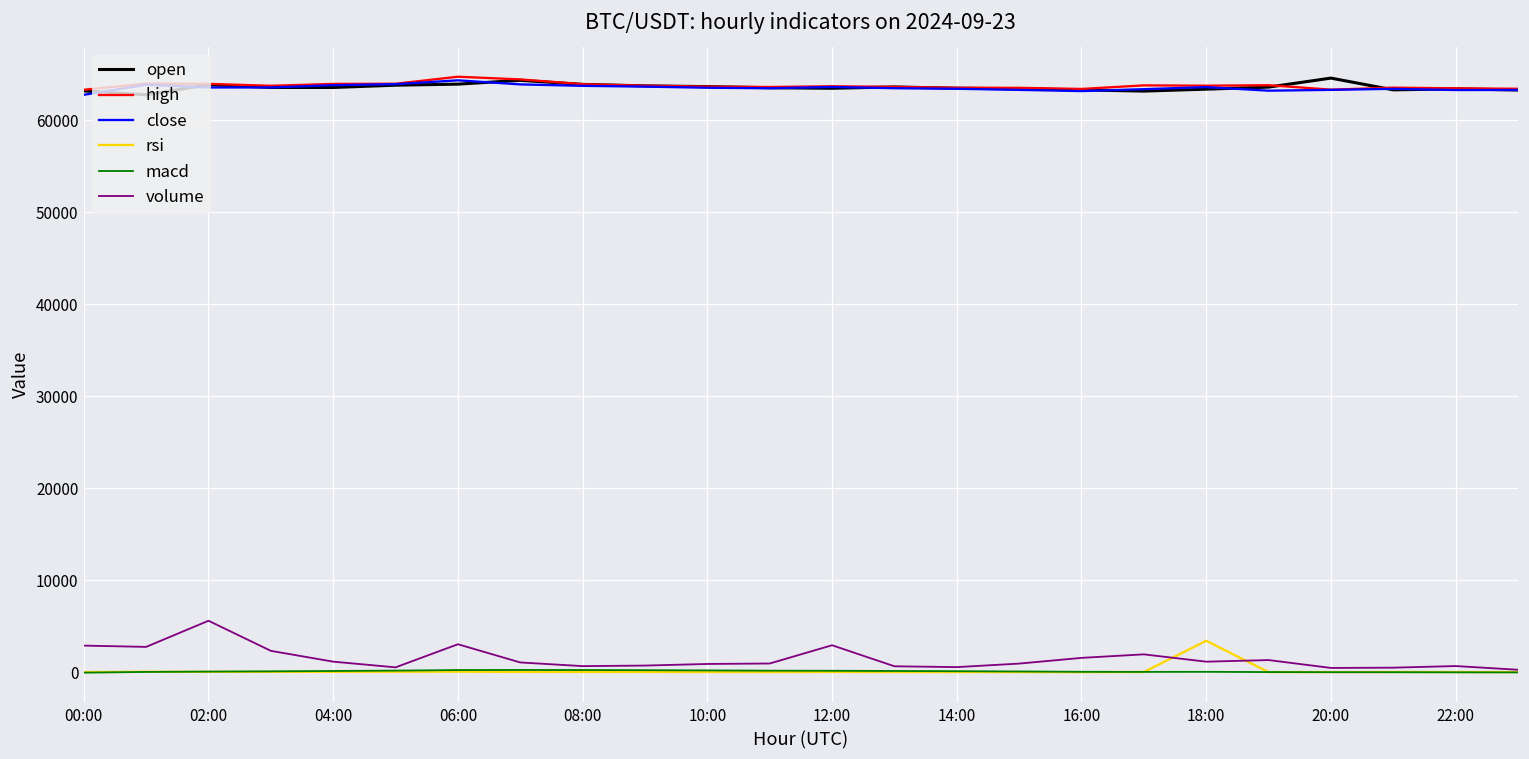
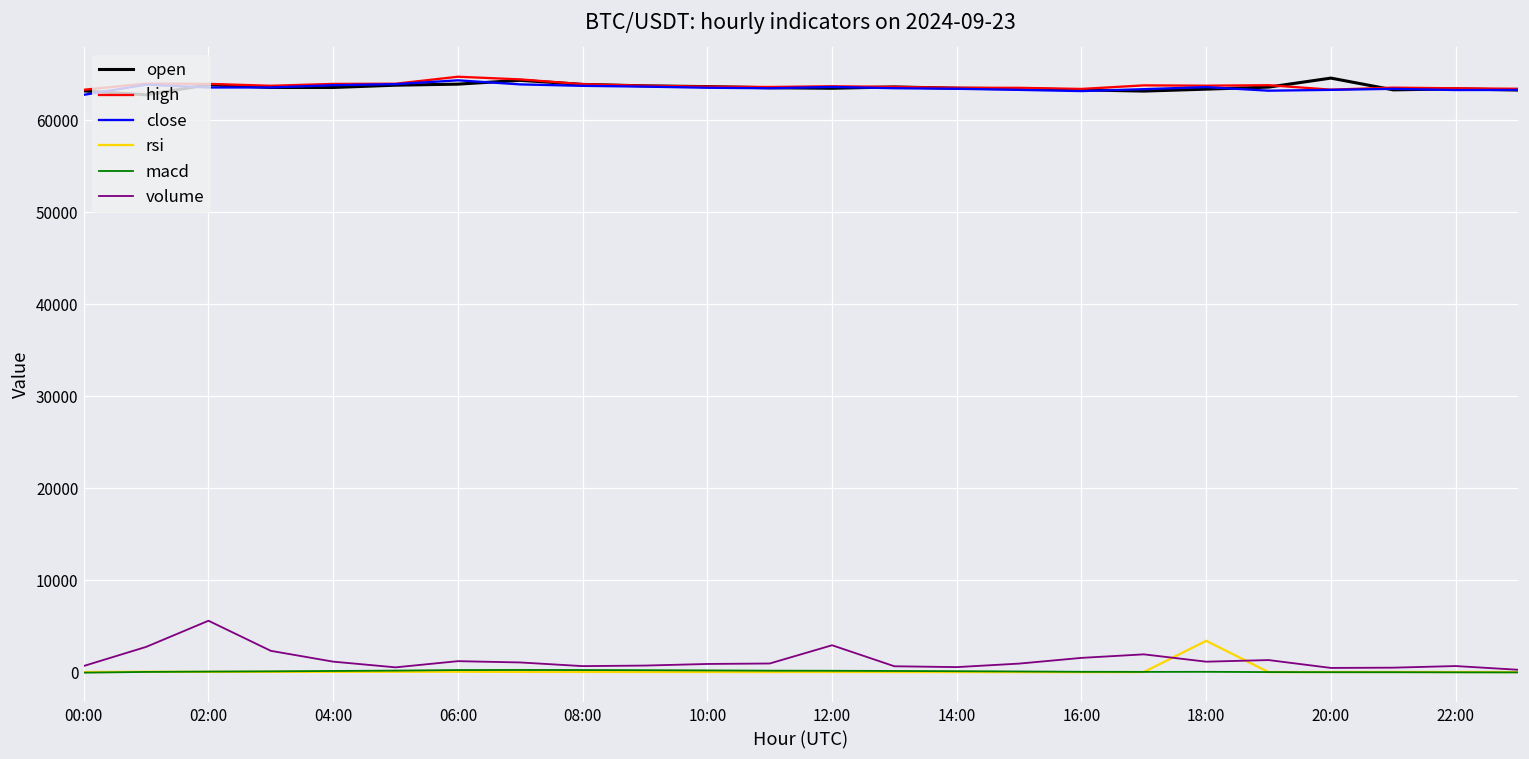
volume, 00:00: 3000 -> 1000
volume, 06:00: 3000 -> 1000
